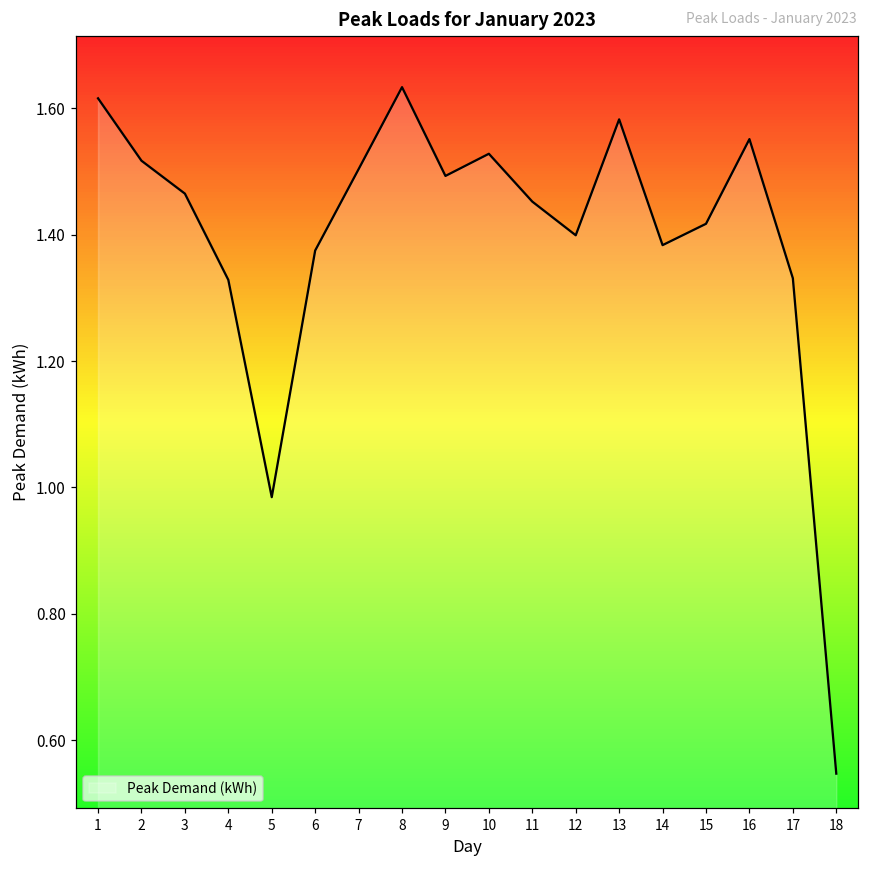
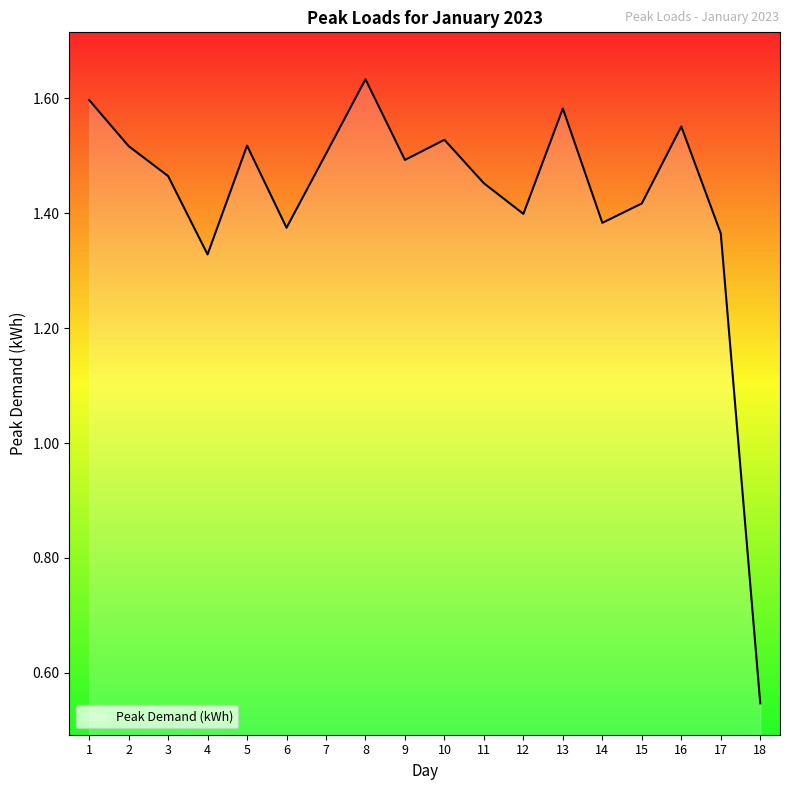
1: 1.62 -> 1.60
5: 0.98 -> 1.52
17: 1.33 -> 1.37
